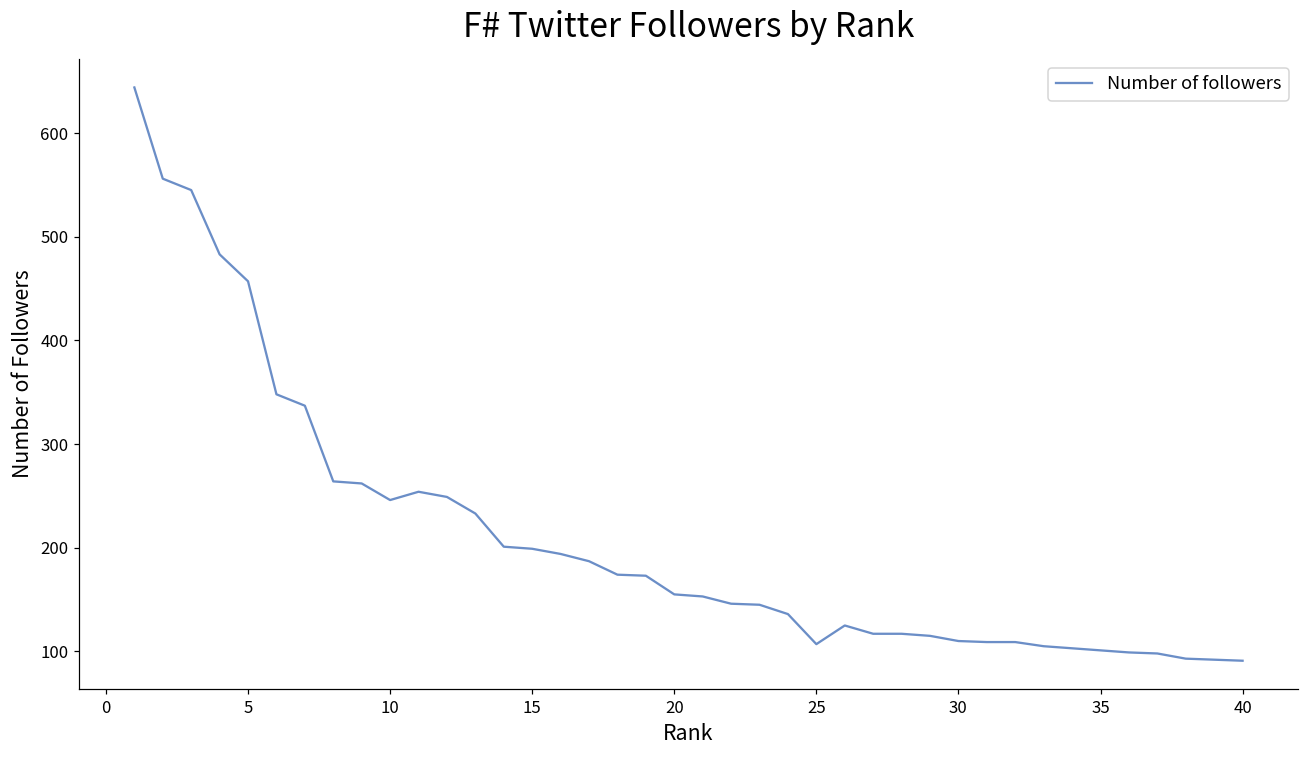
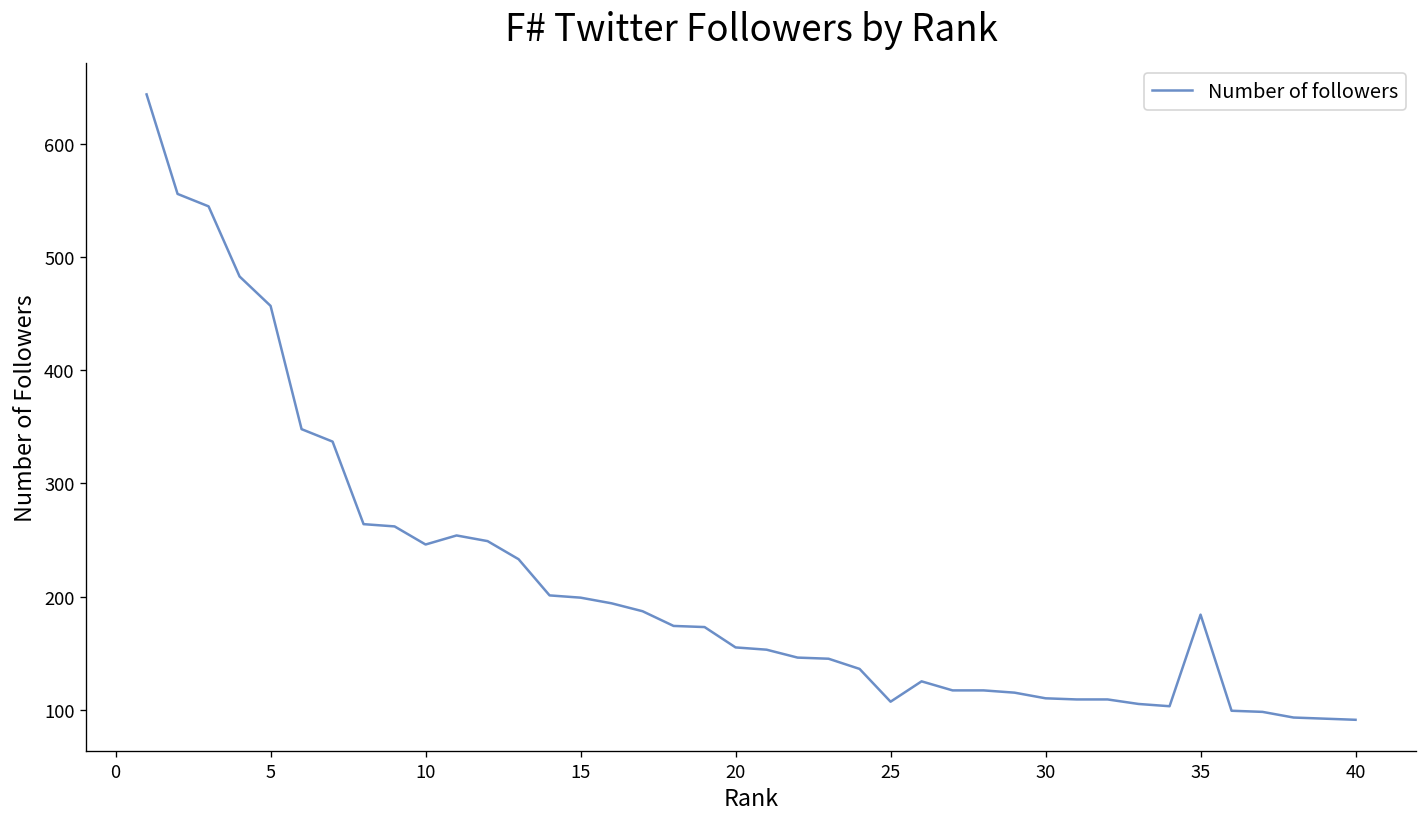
35: 100 -> 180
